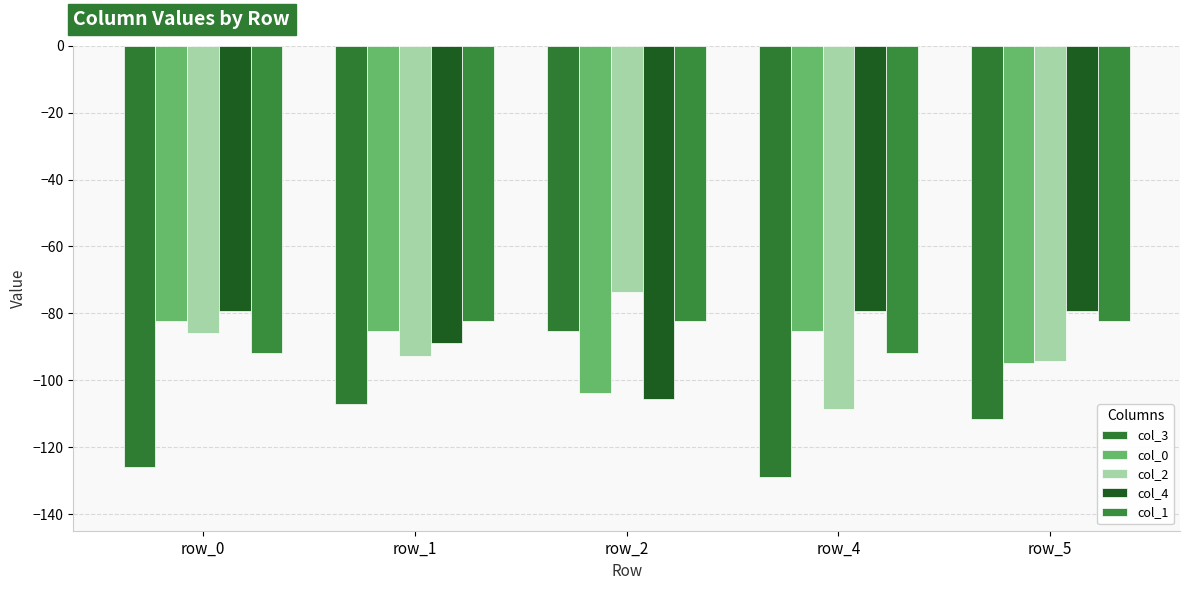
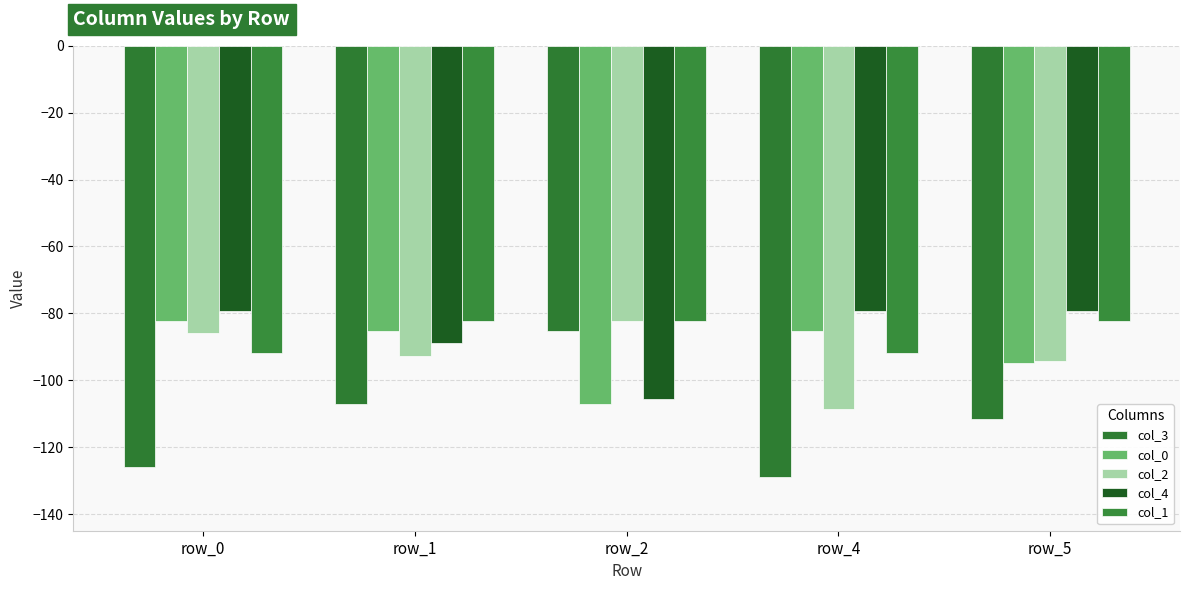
col_0, row_2: -104 -> -107
col_2, row_2: -74 -> -82
